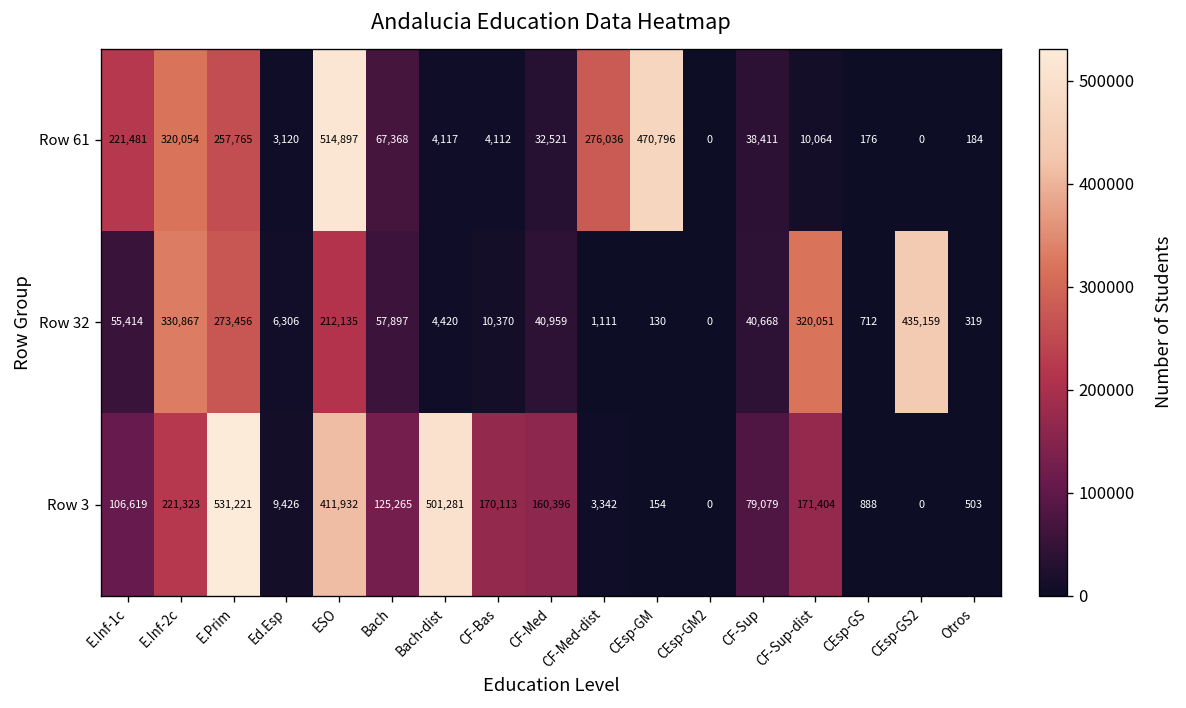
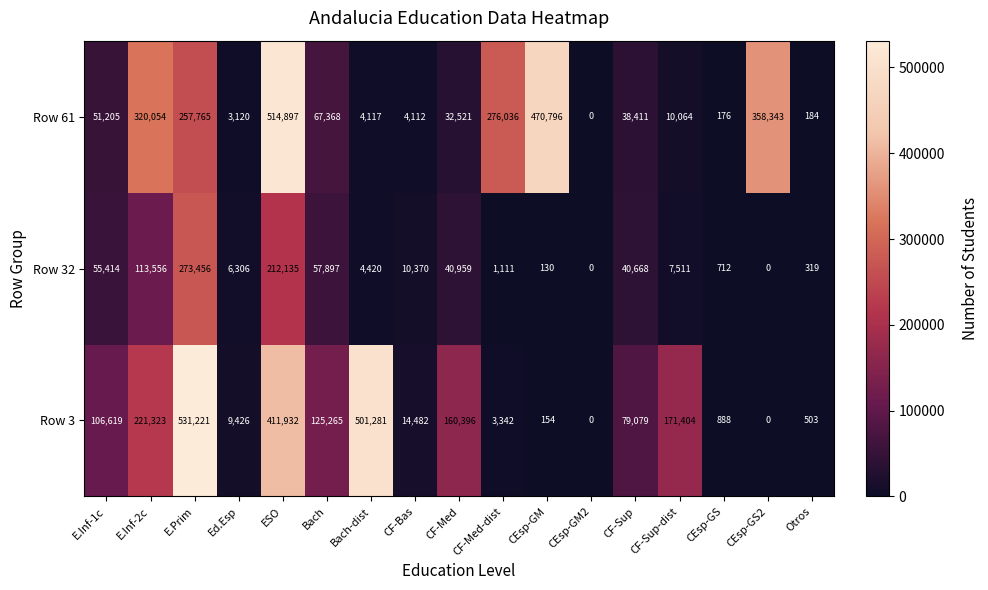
Row 61, E.Inf-1c: 221,481 -> 51,205
Row 61, CEsp-GS2: 0 -> 358,343
Row 32, E.Inf-2c: 330,867 -> 113,556
Row 32, CF-Sup-dist: 320,051 -> 7,511
Row 32, CEsp-GS2: 435,159 -> 0
Row 3, CF-Bas: 170,113 -> 14,482
